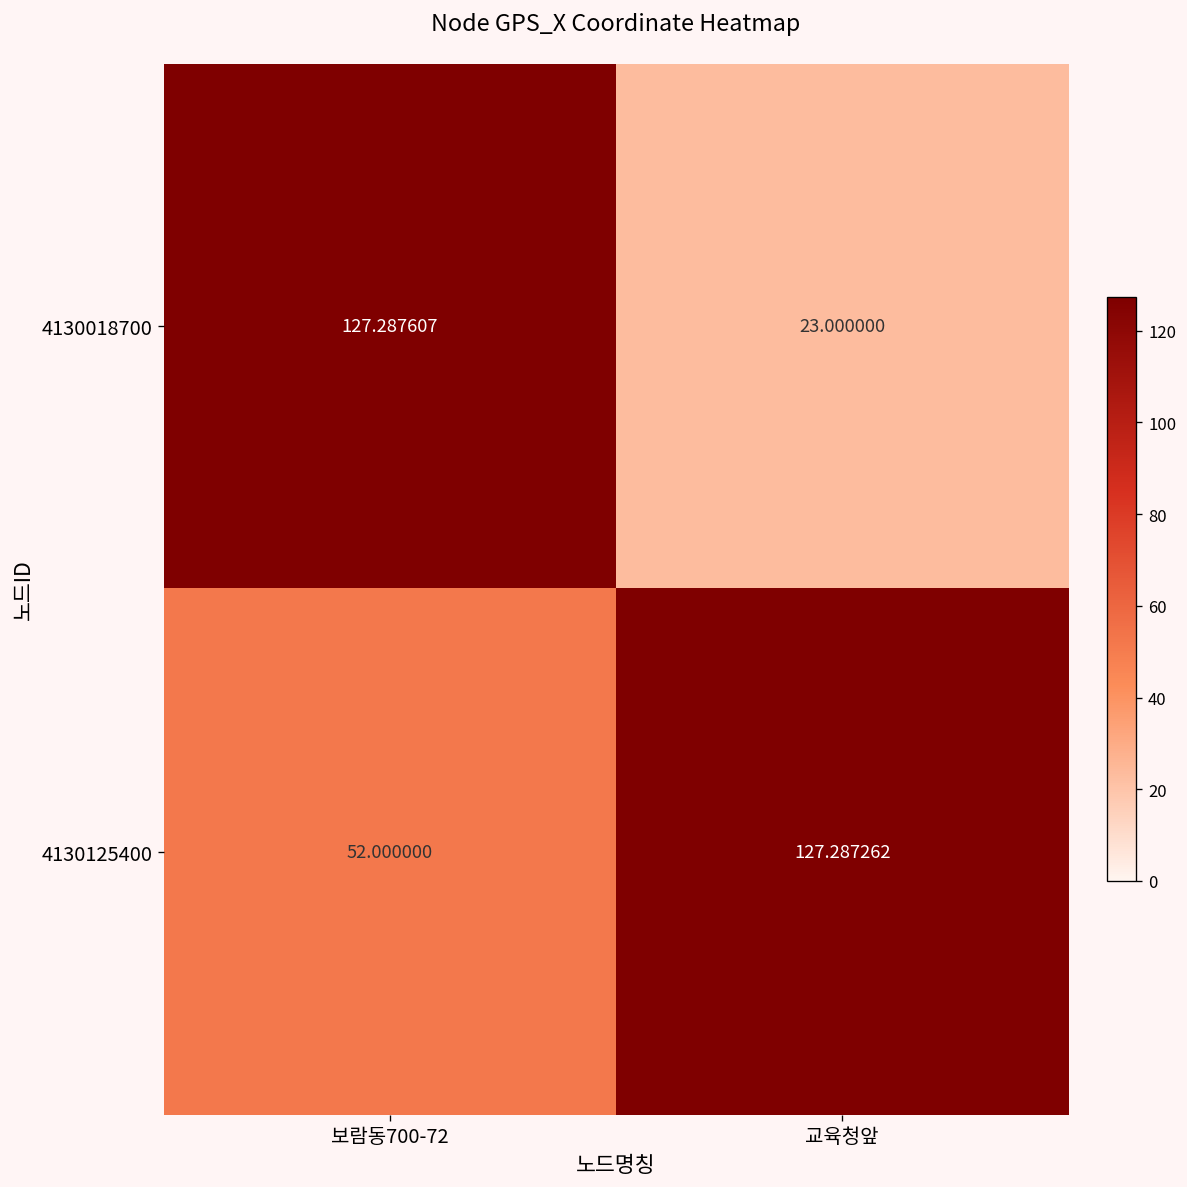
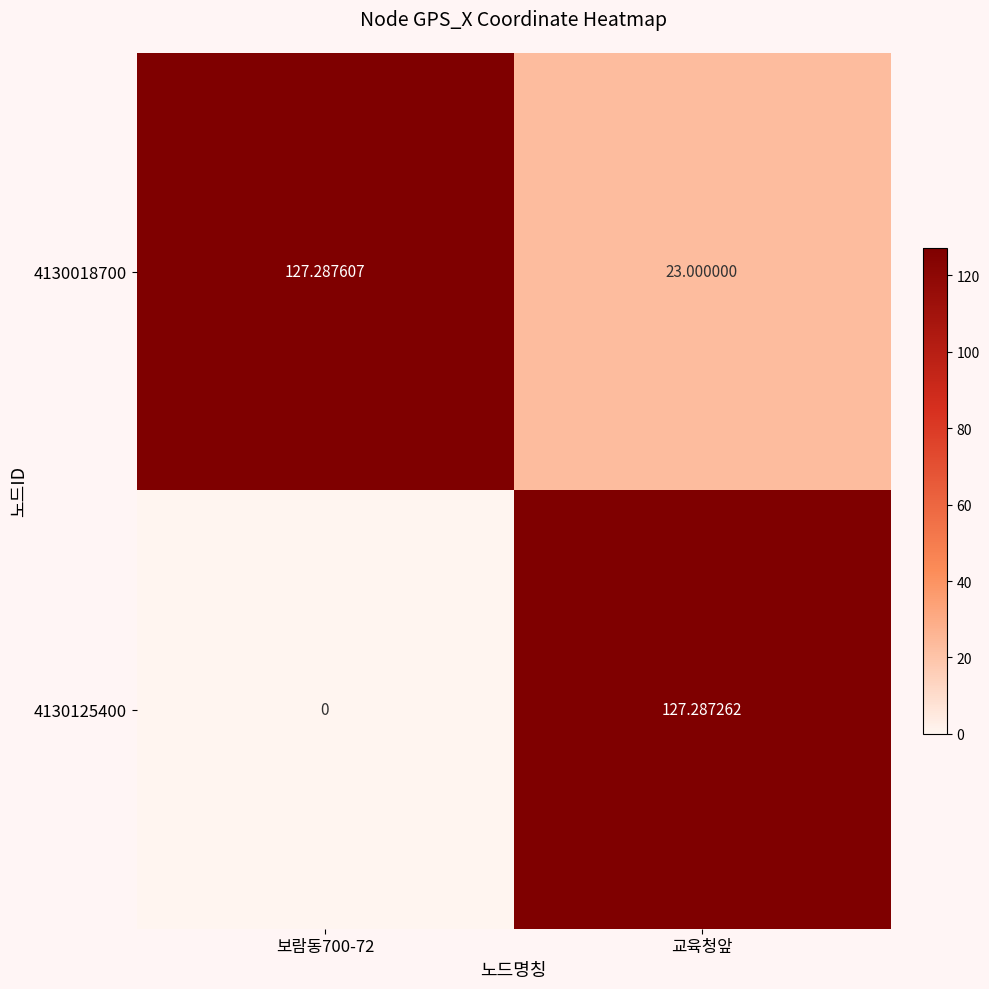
4130125400, 보람동700-72: 52.000000 -> 0
